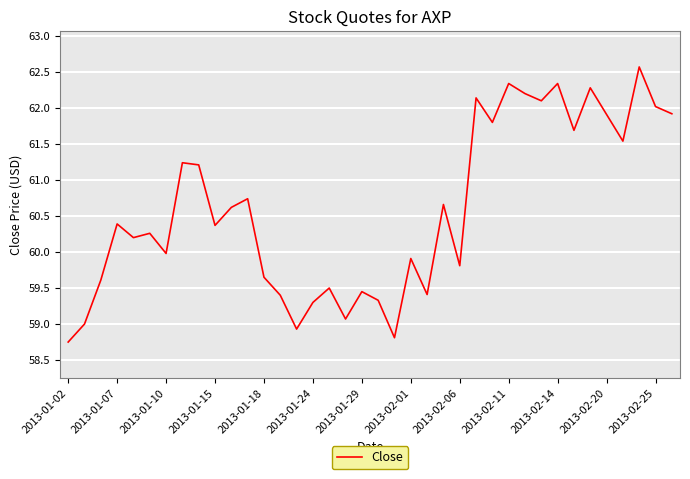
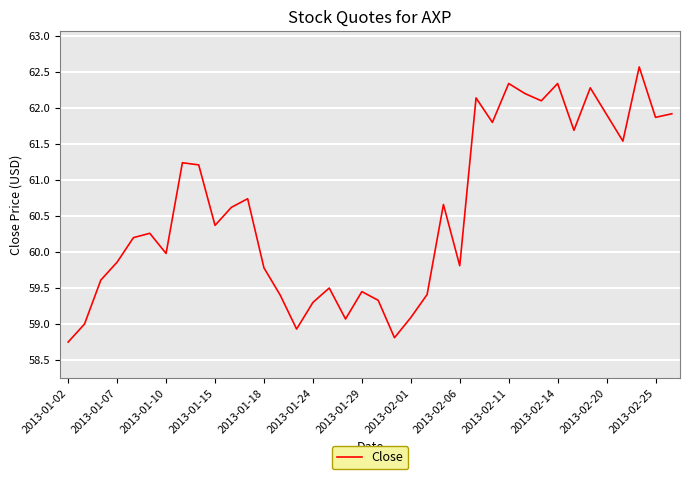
2013-01-07: 60.4 -> 59.9
2013-01-18: 59.7 -> 59.8
2013-02-01: 59.9 -> 59.1
2013-02-25: 62.0 -> 61.9
